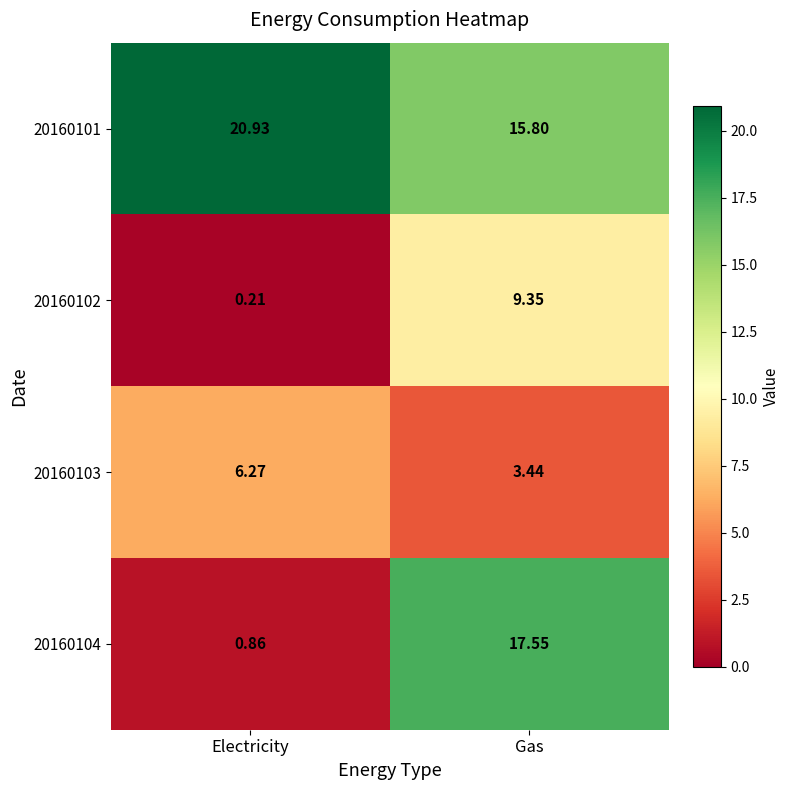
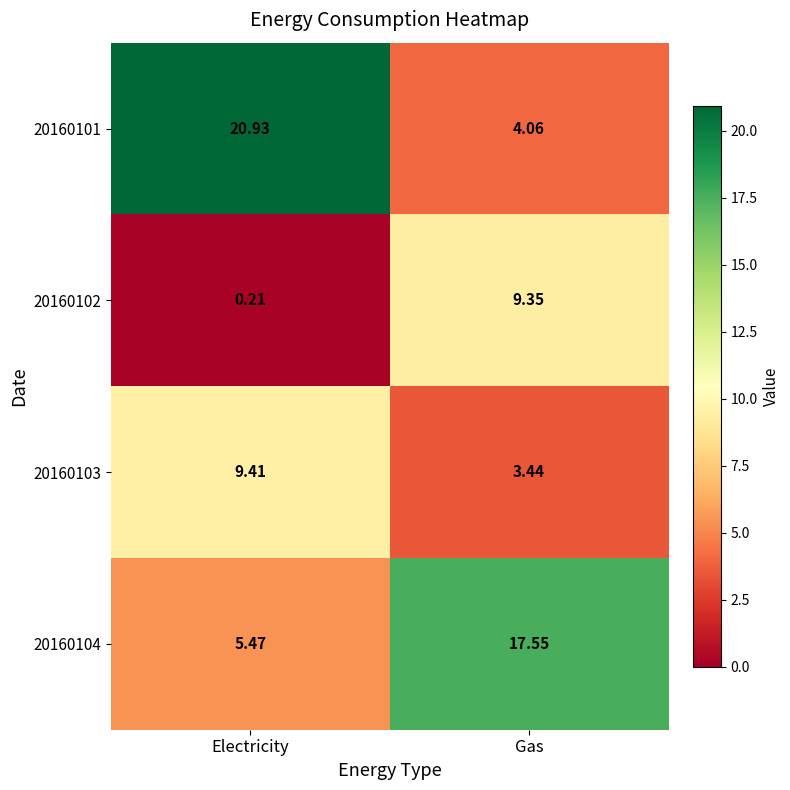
20160101, Gas: 15.80 -> 4.06
20160103, Electricity: 6.27 -> 9.41
20160104, Electricity: 0.86 -> 5.47
